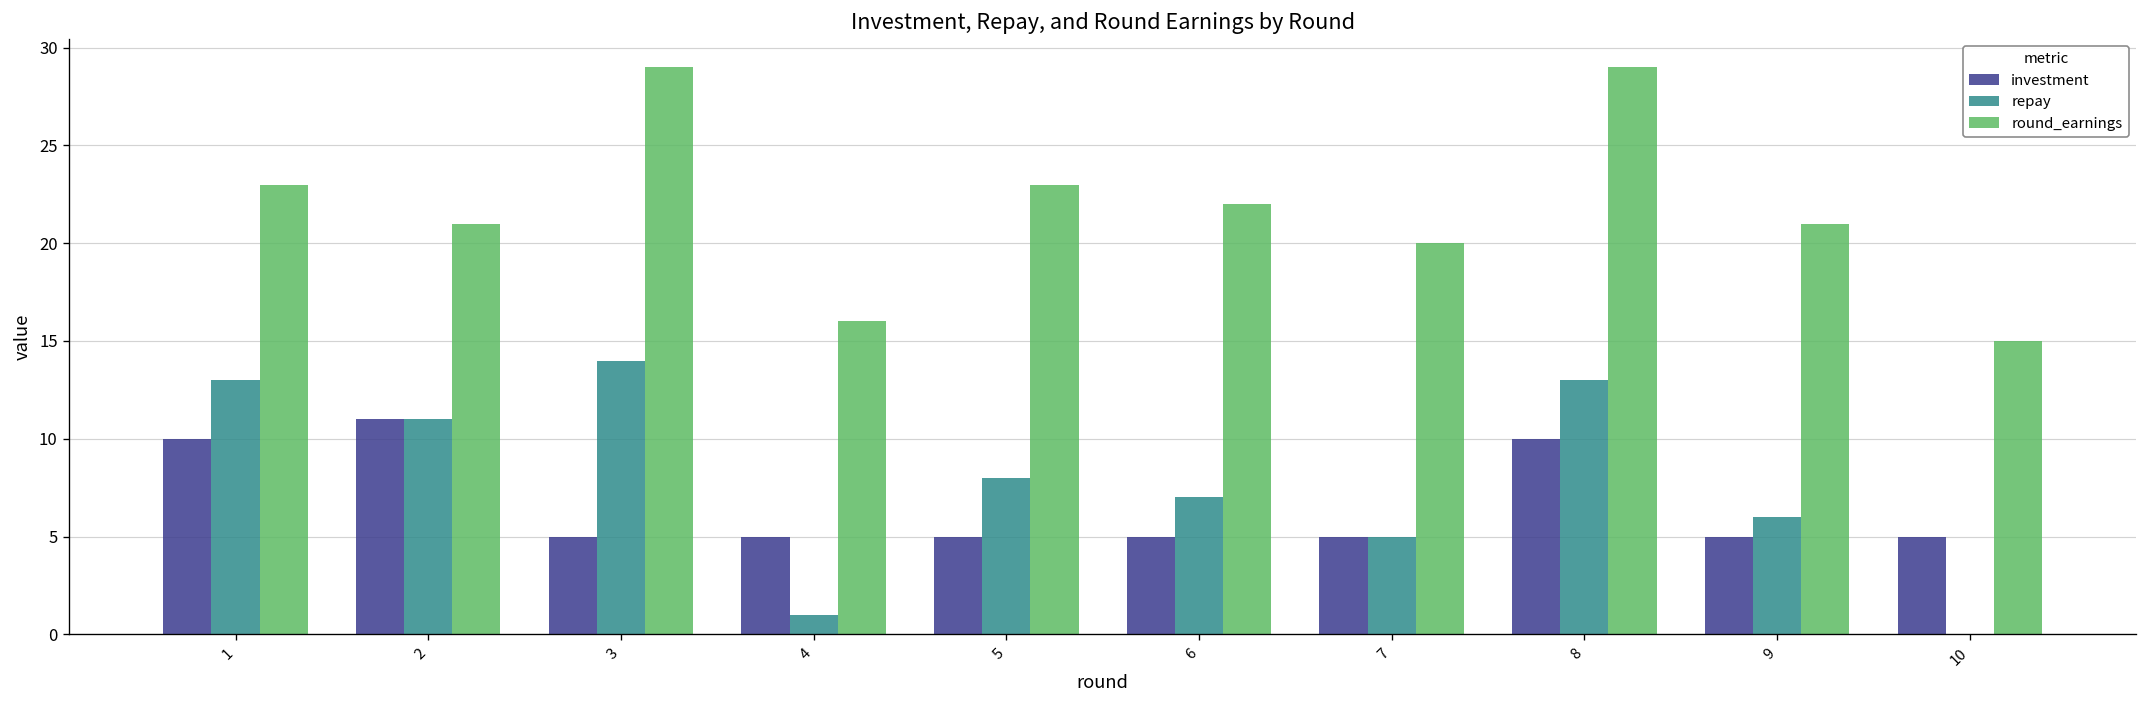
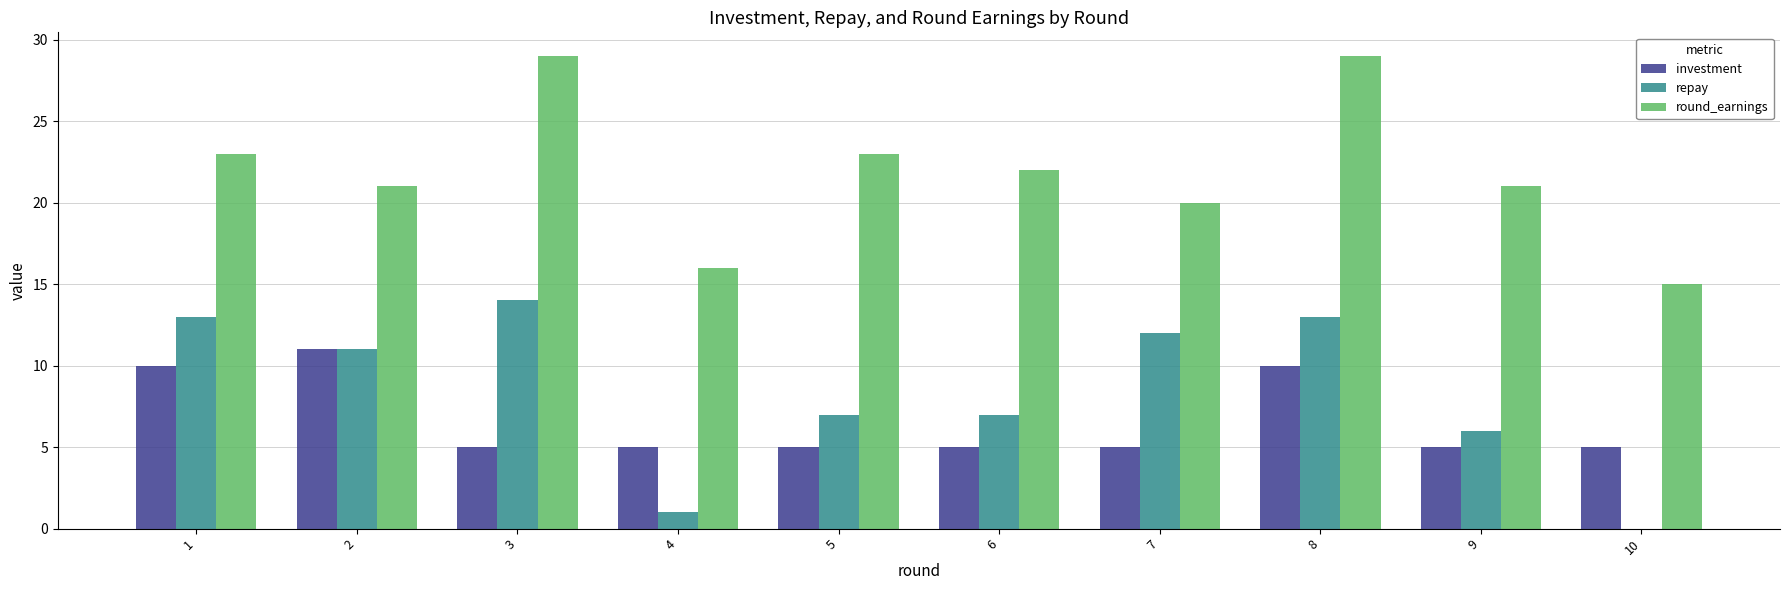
repay, 5: 8 -> 7
repay, 7: 5 -> 12
